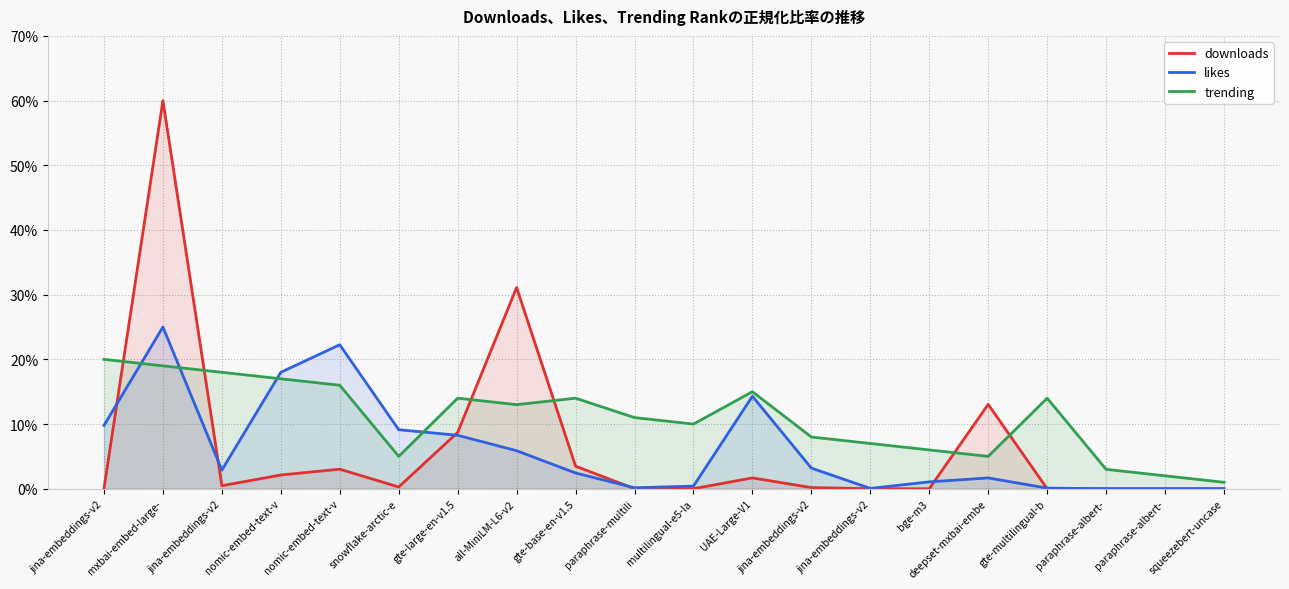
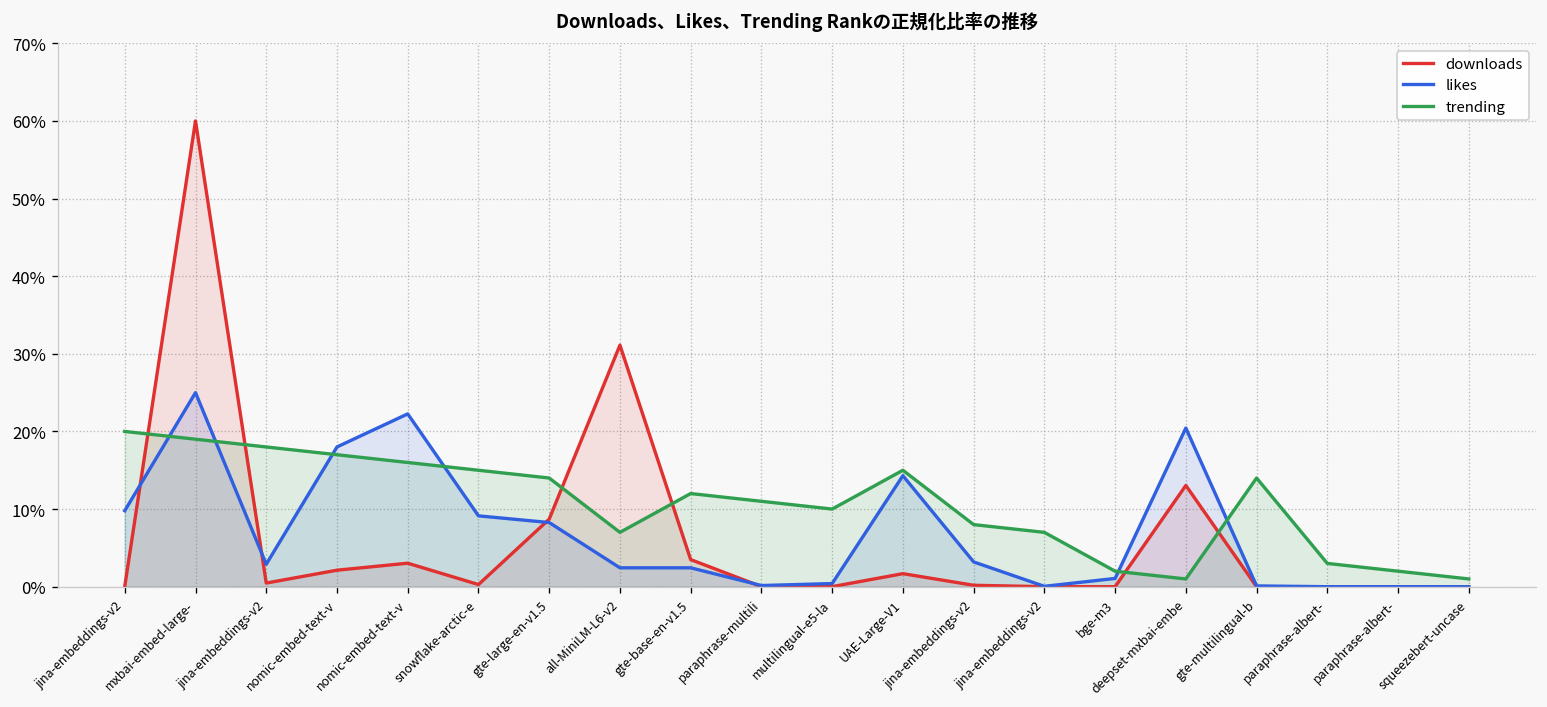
trending, snowflake-arctic-e: 5% -> 15%
likes, all-MiniLM-L6-v2: 6% -> 2%
trending, all-MiniLM-L6-v2: 13% -> 7%
trending, gte-base-en-v1.5: 14% -> 12%
trending, bge-m3: 6% -> 2%
likes, deepset-mxbai-embe: 2% -> 20%
trending, deepset-mxbai-embe: 5% -> 1%
